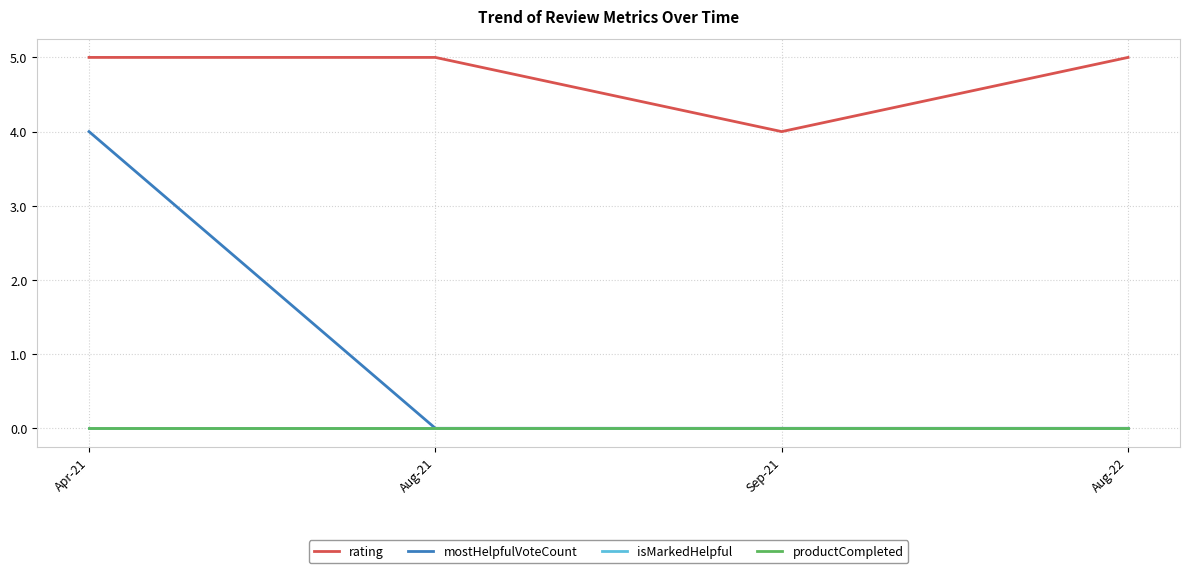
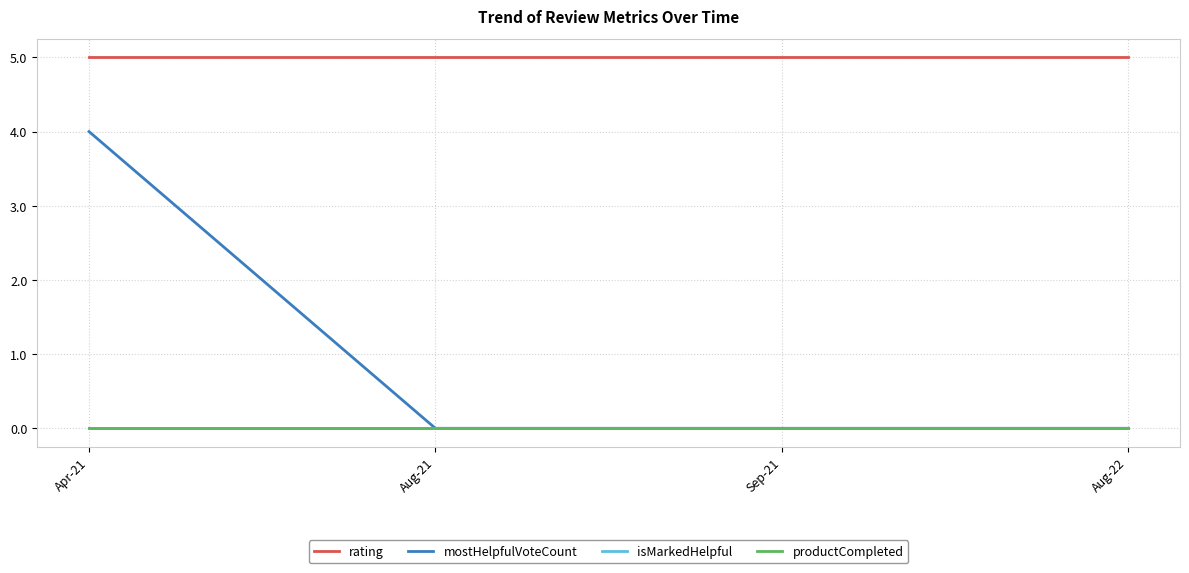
rating, Sep-21: 4 -> 5
